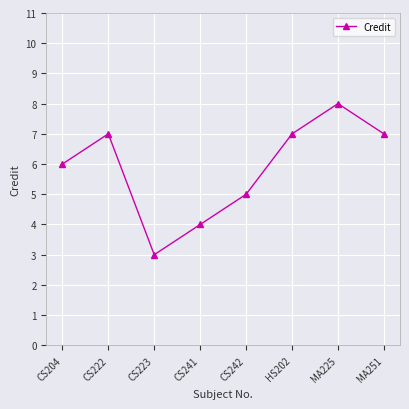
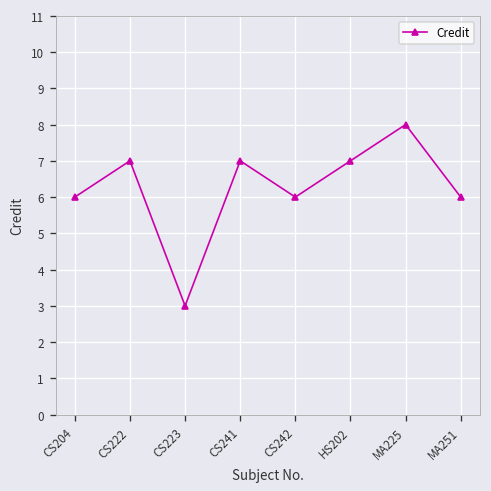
CS241: 4 -> 7
CS242: 5 -> 6
MA251: 7 -> 6
